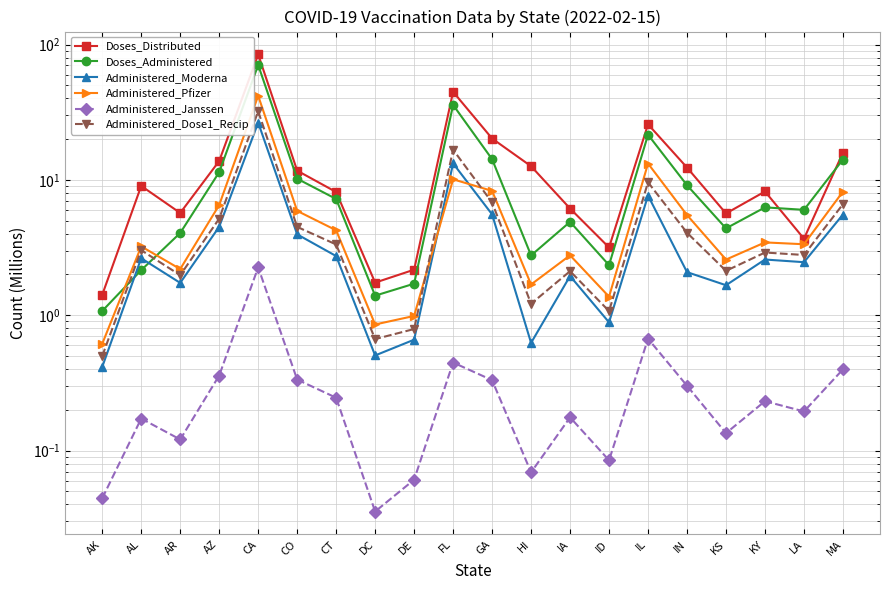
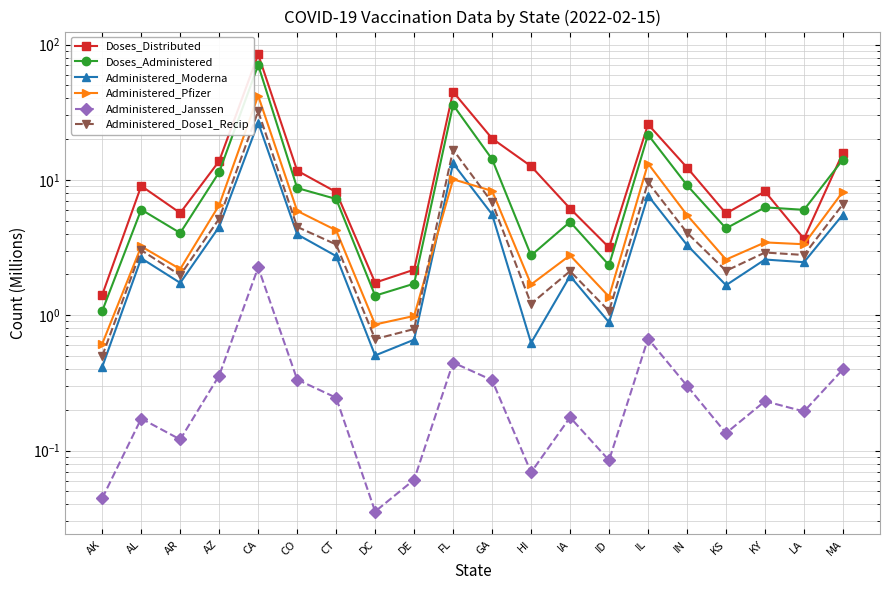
Doses_Administered, AL: 2.2 -> 6
Doses_Administered, CO: 10 -> 9
Administered_Moderna, IN: 2.1 -> 3.3
